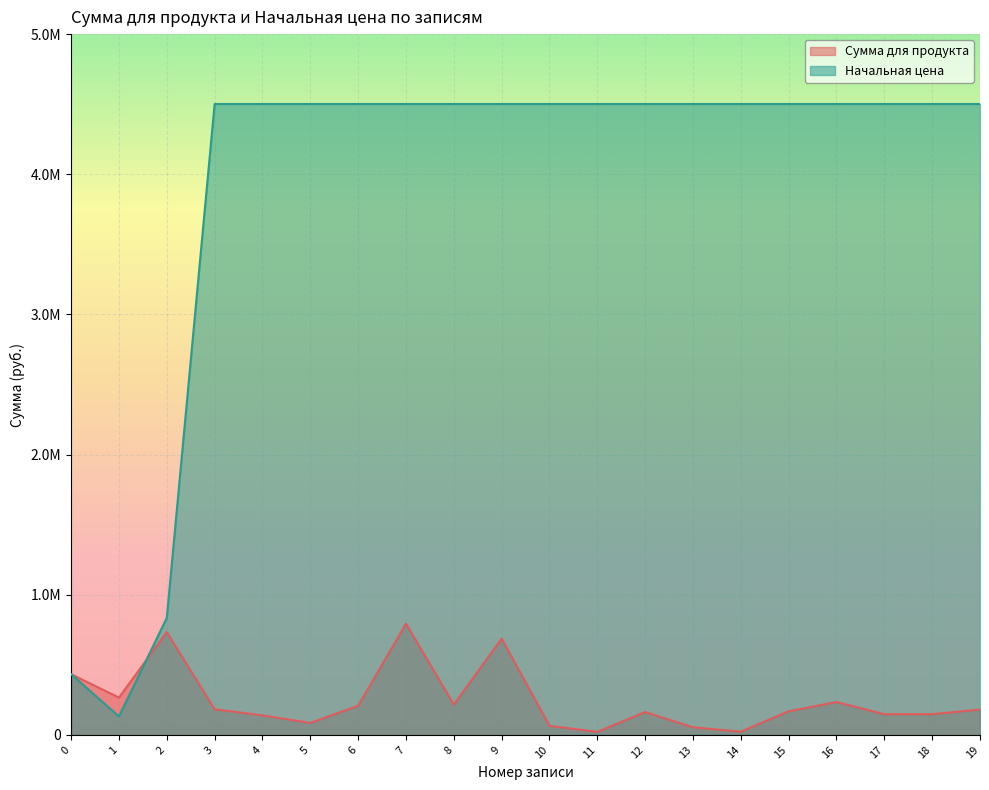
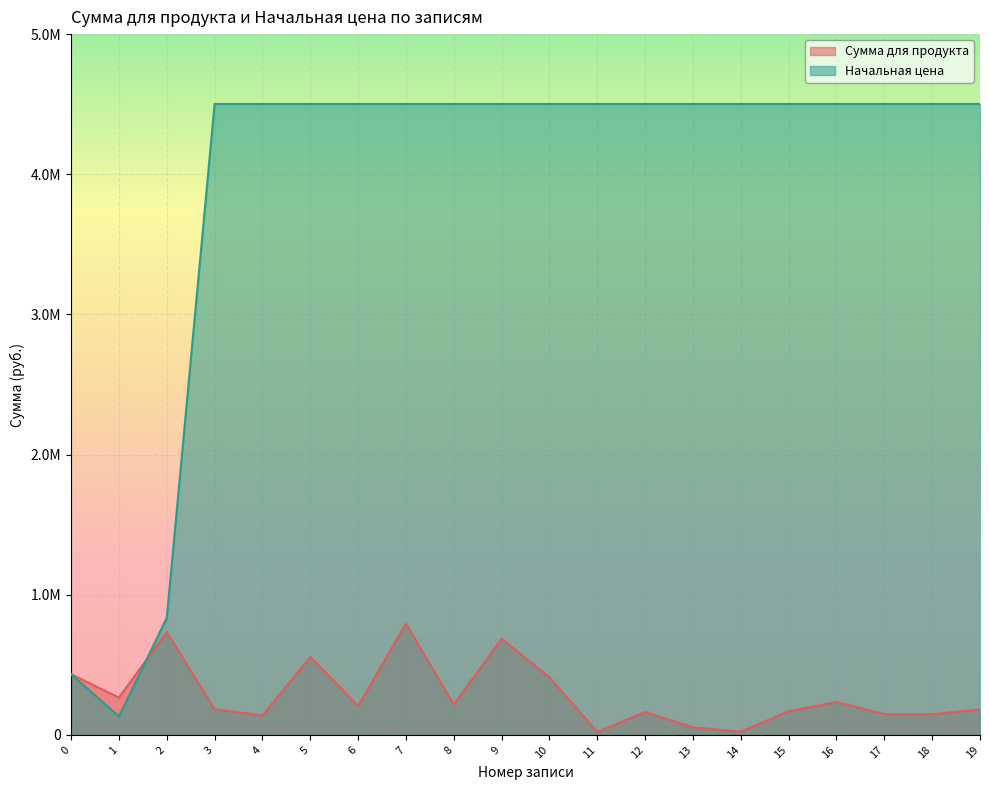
Сумма для продукта, 5: 90000 -> 560000
Сумма для продукта, 10: 60000 -> 410000
